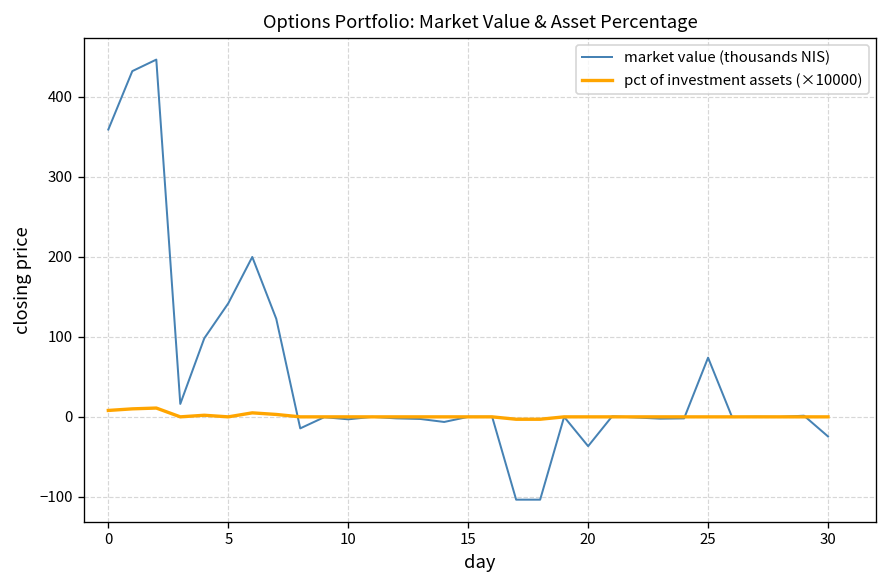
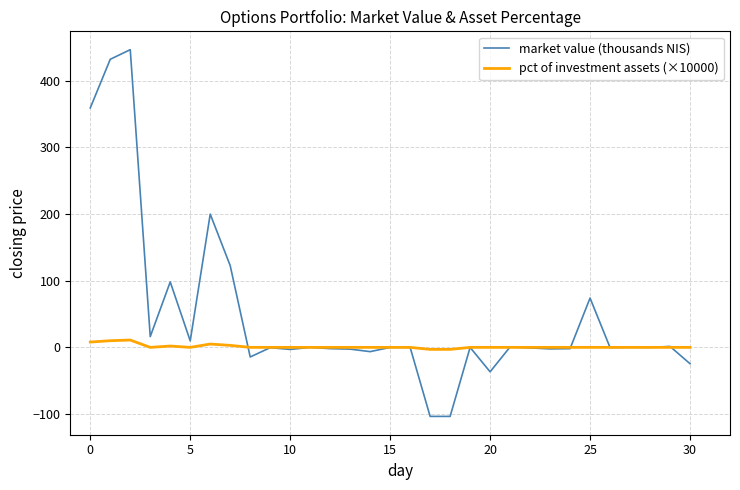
market value (thousands NIS), 5: 140 -> 10
